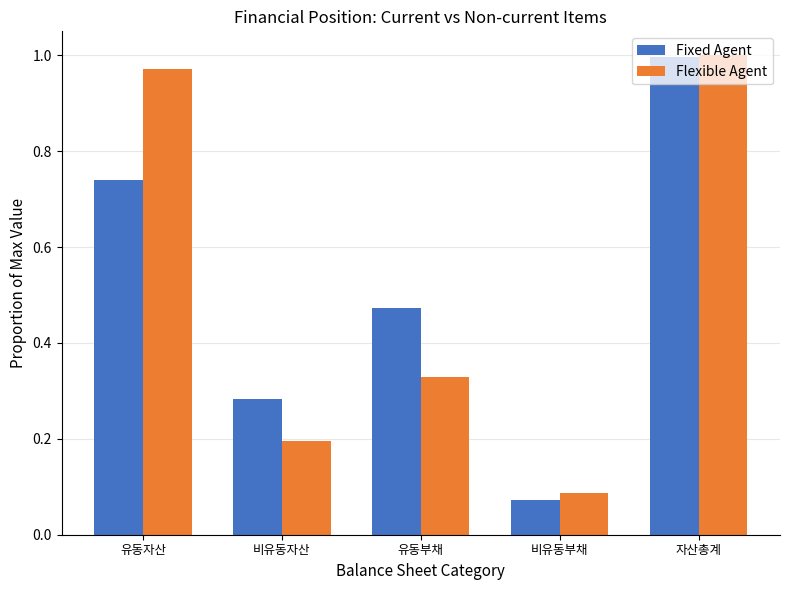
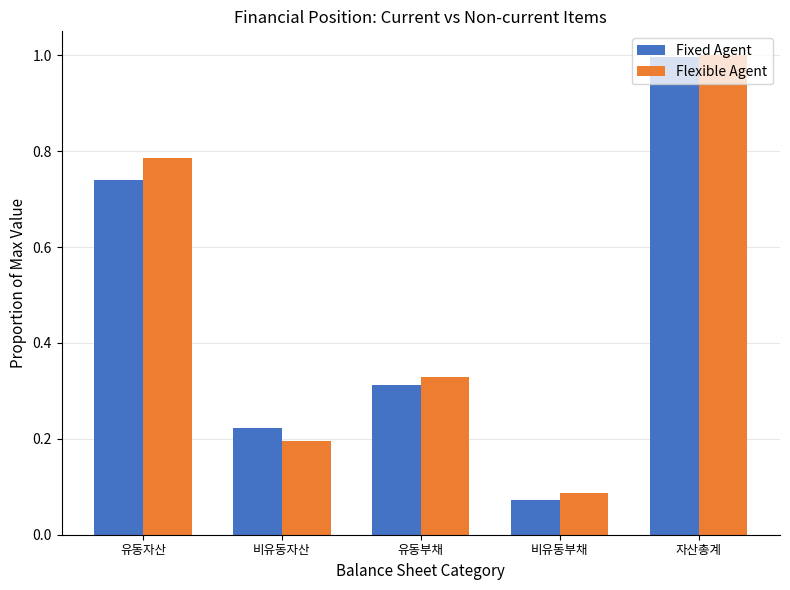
Flexible Agent, 유동자산: 0.97 -> 0.79
Fixed Agent, 비유동자산: 0.28 -> 0.22
Fixed Agent, 유동부채: 0.47 -> 0.31
